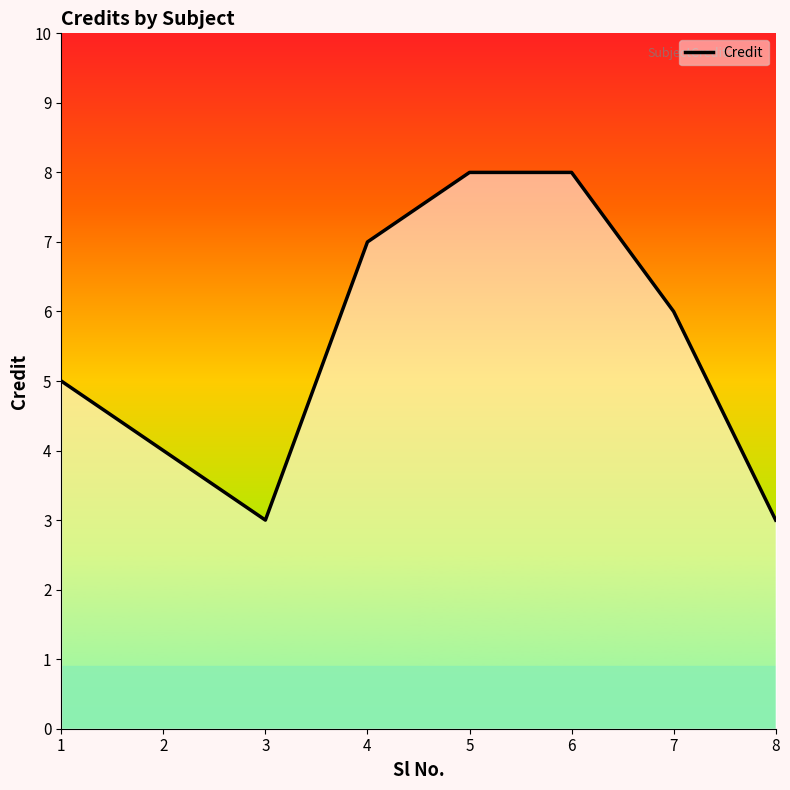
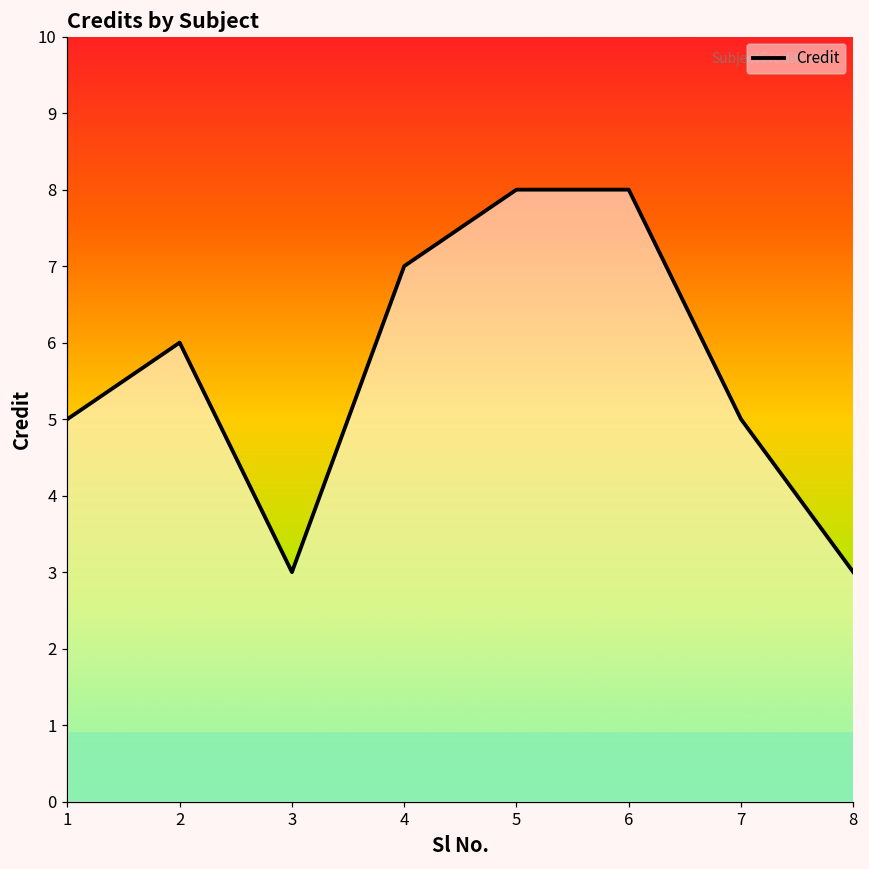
2: 4 -> 6
7: 6 -> 5
